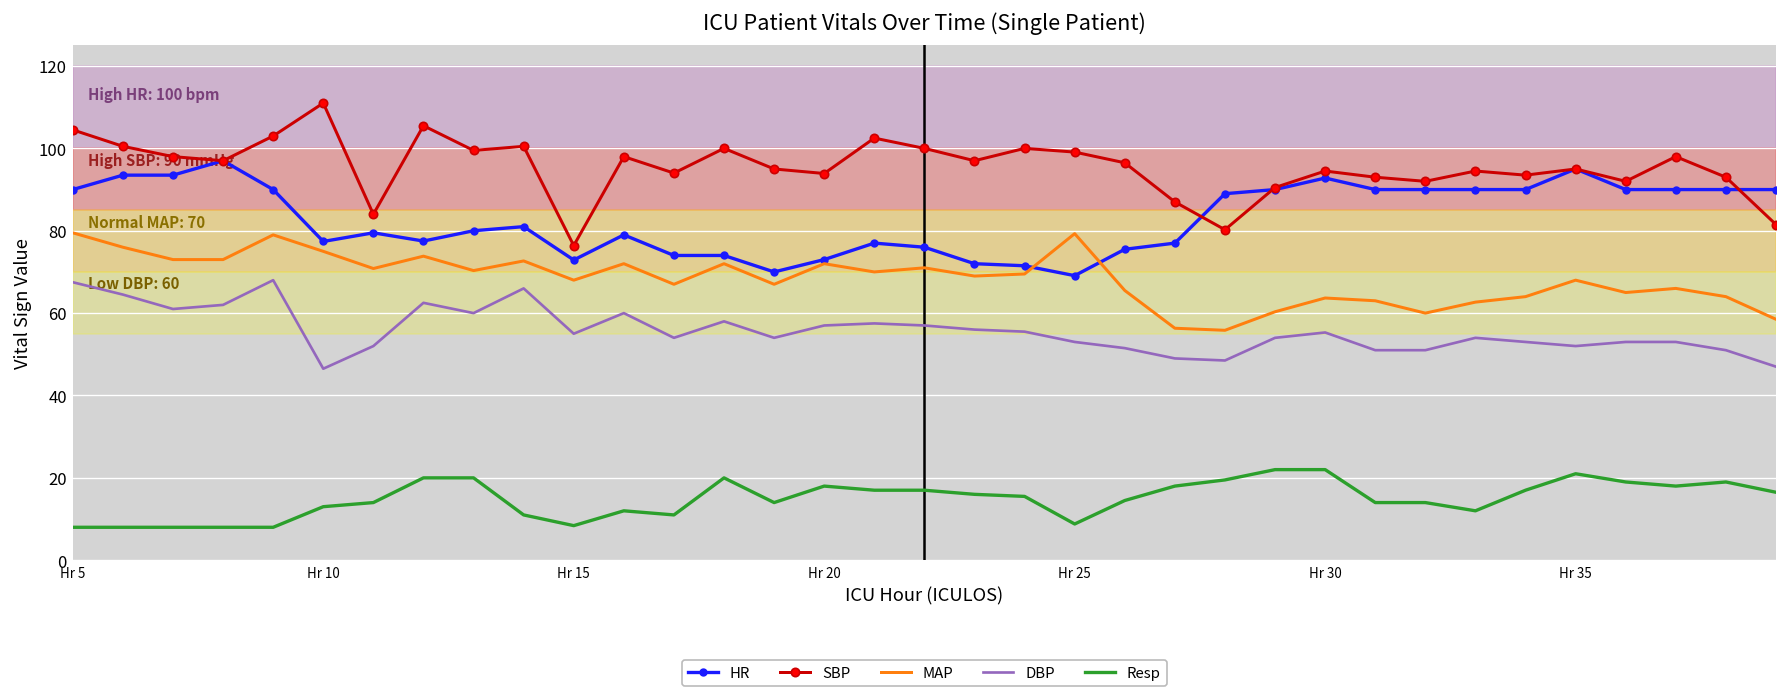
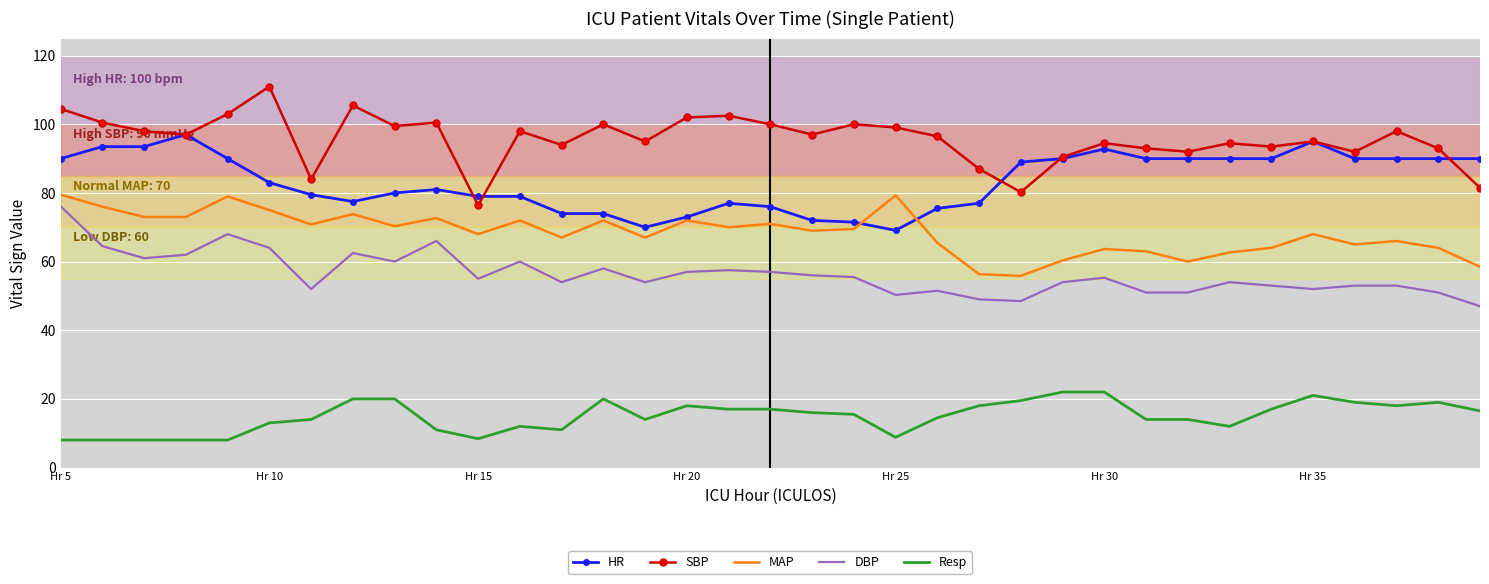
DBP, Hr 5: 68 -> 76
HR, Hr 10: 77 -> 83
DBP, Hr 10: 47 -> 64
HR, Hr 15: 73 -> 79
SBP, Hr 20: 94 -> 102
DBP, Hr 25: 53 -> 50
